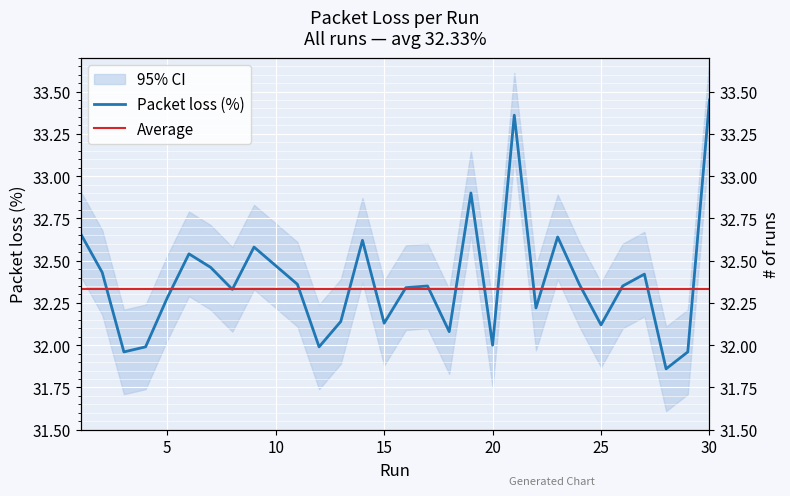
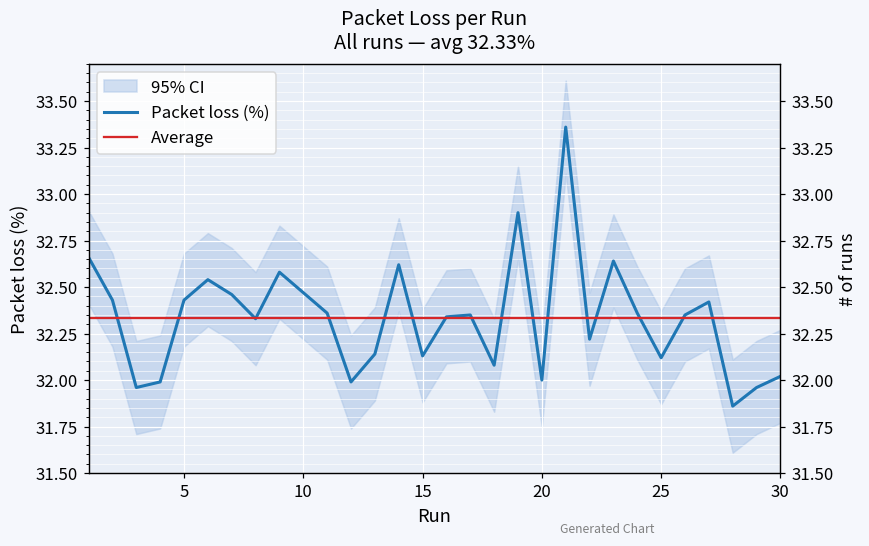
Packet loss (%), 5: 32.28 -> 32.43
Packet loss (%), 30: 33.45 -> 32.02
